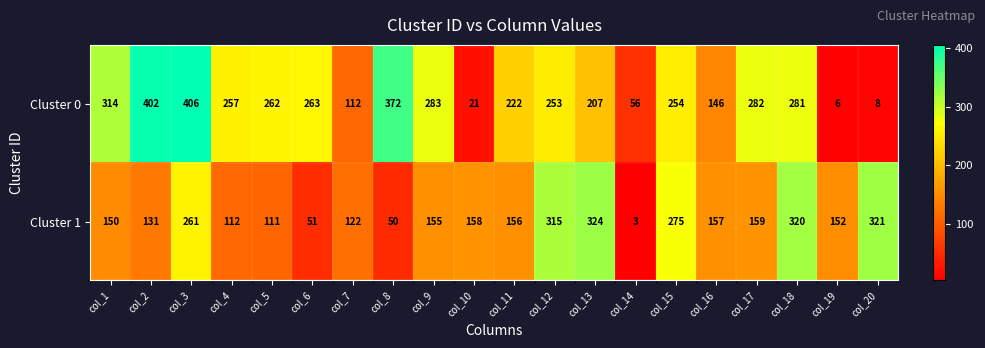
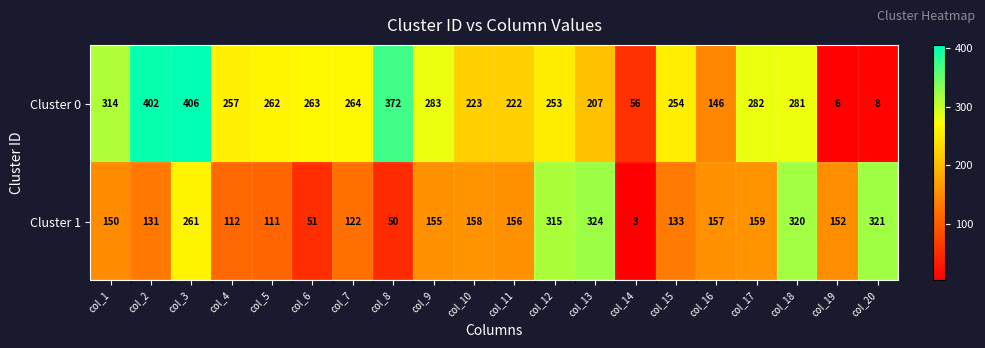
Cluster 0, col_7: 112 -> 264
Cluster 0, col_10: 21 -> 223
Cluster 1, col_15: 275 -> 133
